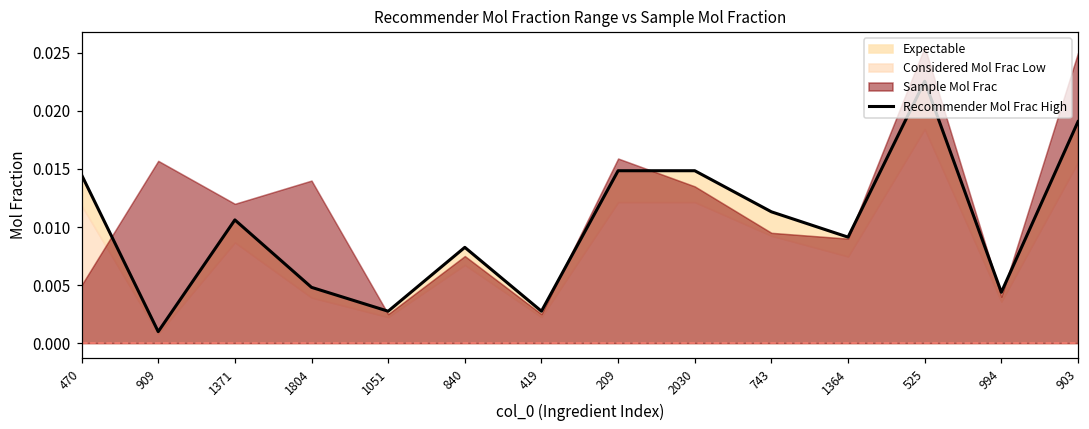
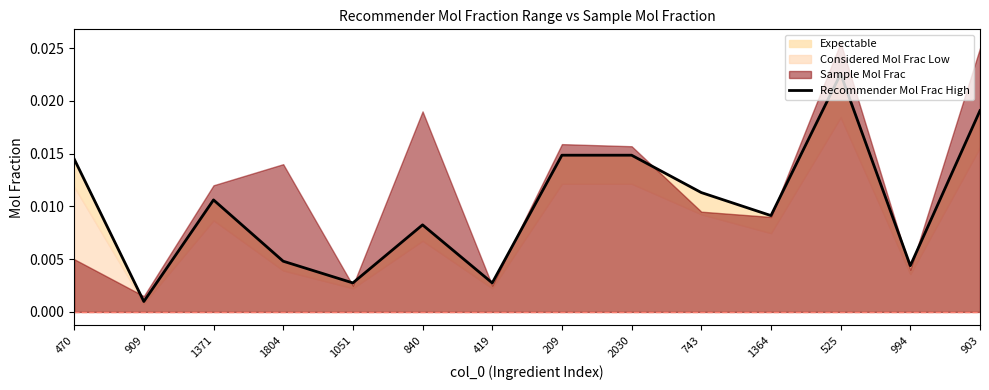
Sample Mol Frac, 909: 0.0157 -> 0.0015
Sample Mol Frac, 840: 0.0075 -> 0.0190
Sample Mol Frac, 2030: 0.0135 -> 0.0157
